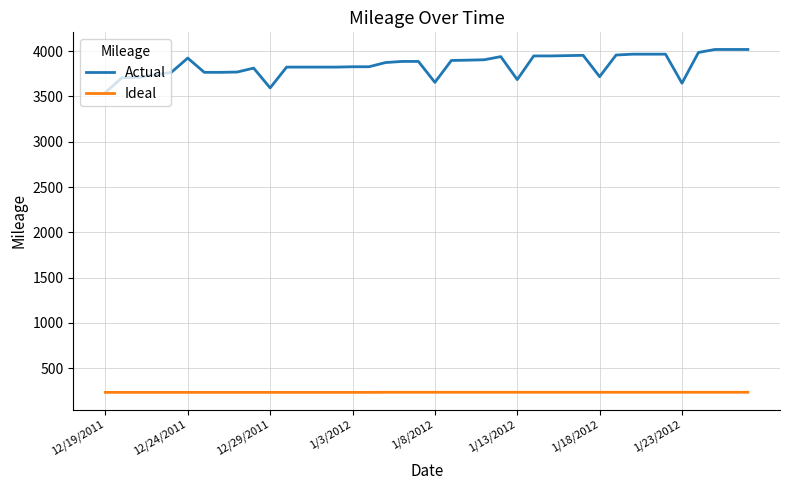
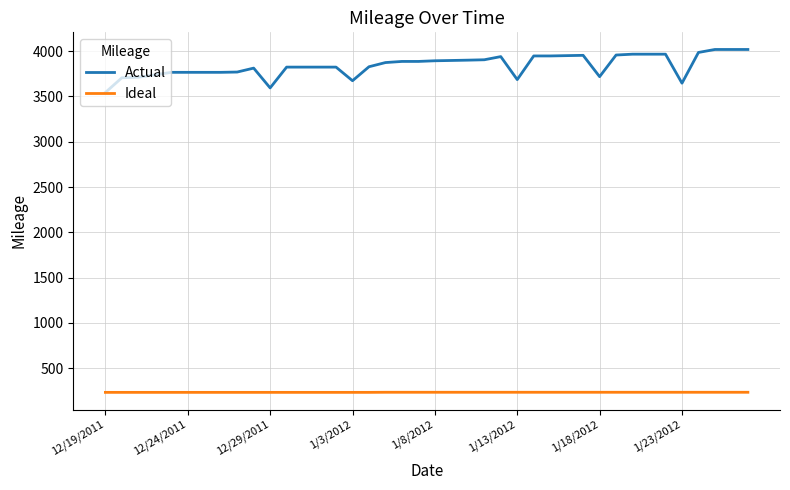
Actual, 12/24/2011: 3900 -> 3800
Actual, 1/3/2012: 3800 -> 3700
Actual, 1/8/2012: 3700 -> 3900
